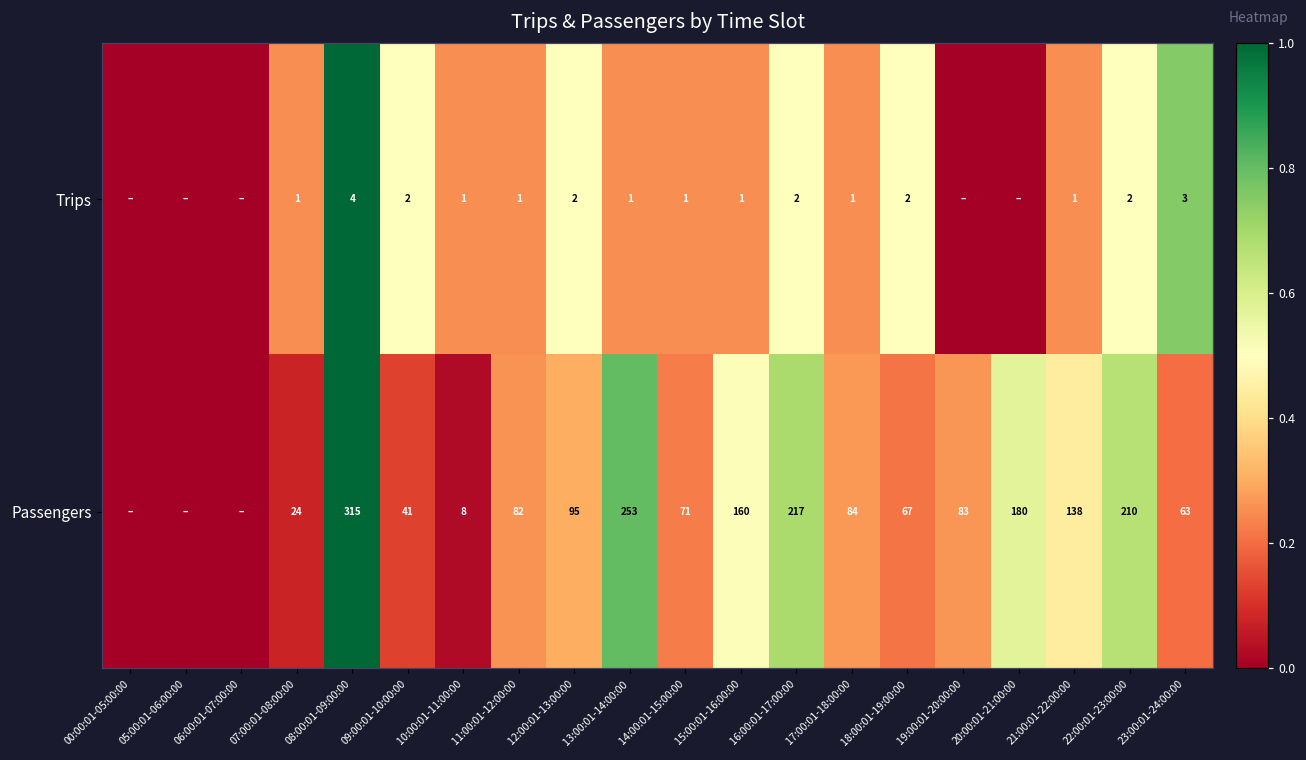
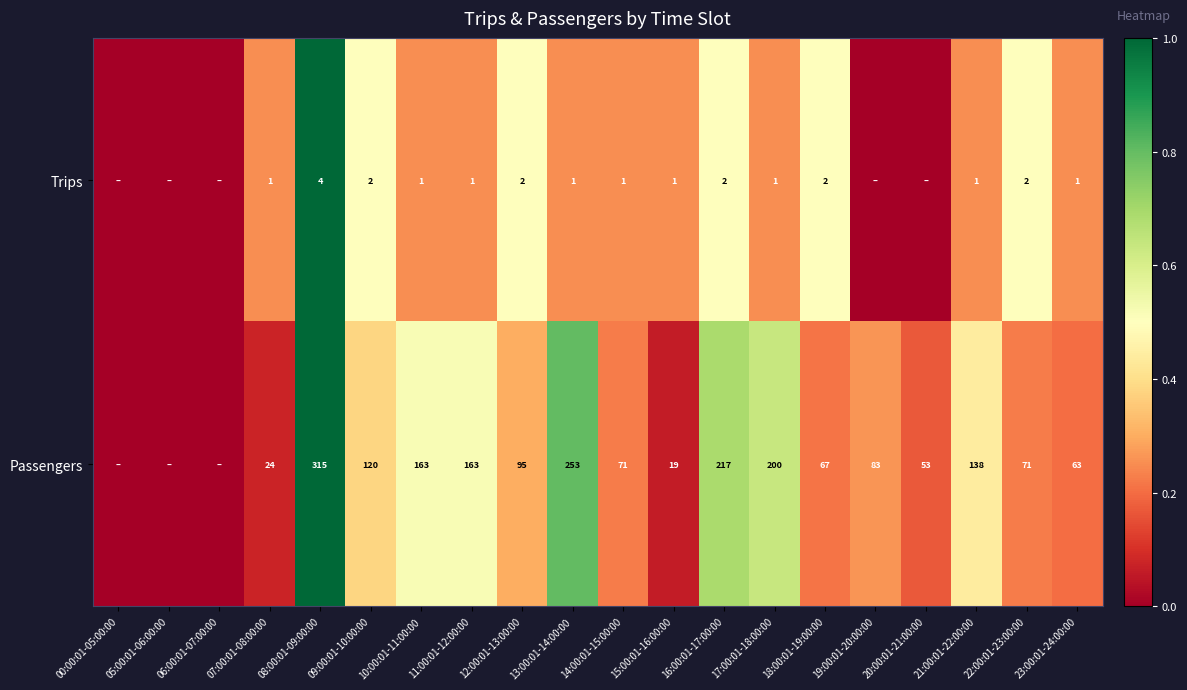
Trips, 23:00:01-24:00:00: 3 -> 1
Passengers, 09:00:01-10:00:00: 41 -> 120
Passengers, 10:00:01-11:00:00: 8 -> 163
Passengers, 11:00:01-12:00:00: 82 -> 163
Passengers, 15:00:01-16:00:00: 160 -> 19
Passengers, 17:00:01-18:00:00: 84 -> 200
Passengers, 20:00:01-21:00:00: 180 -> 53
Passengers, 22:00:01-23:00:00: 210 -> 71
